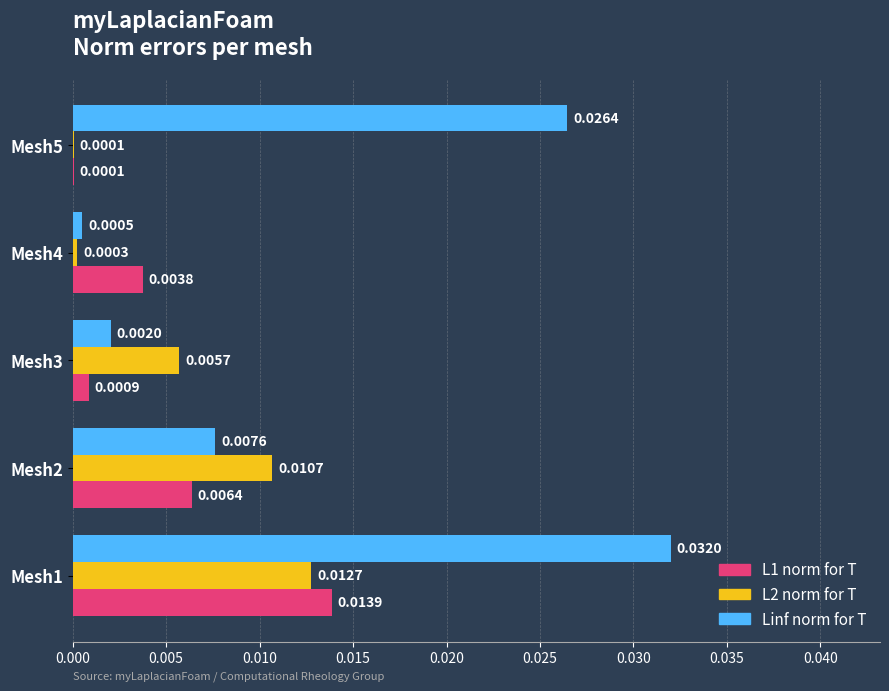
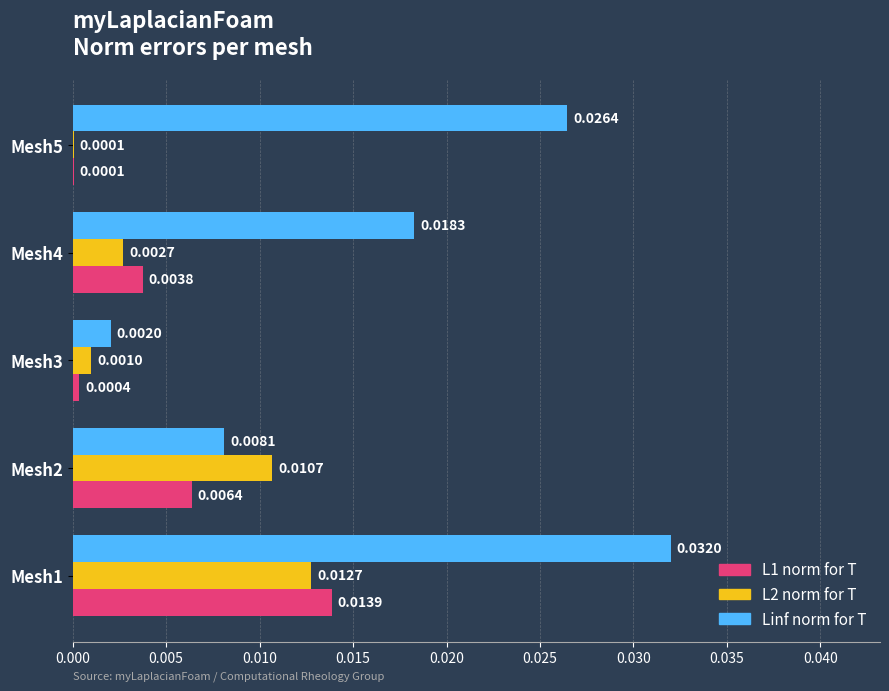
Linf norm for T, Mesh4: 0.0005 -> 0.0183
L2 norm for T, Mesh4: 0.0003 -> 0.0027
L2 norm for T, Mesh3: 0.0057 -> 0.0010
L1 norm for T, Mesh3: 0.0009 -> 0.0004
Linf norm for T, Mesh2: 0.0076 -> 0.0081
